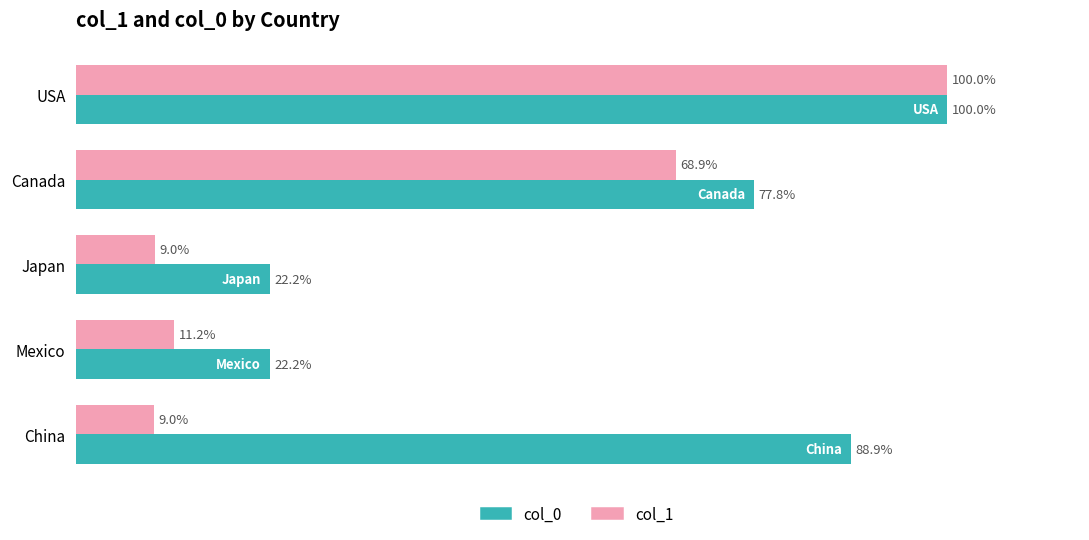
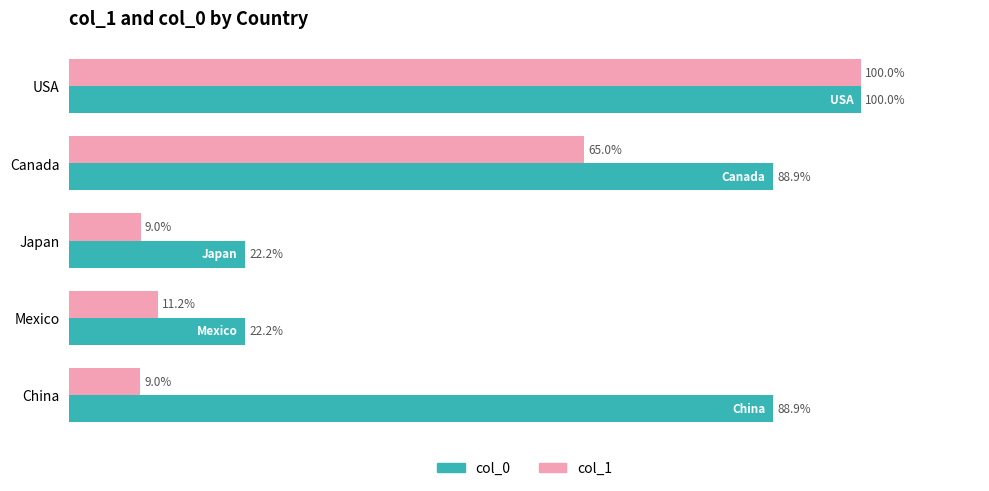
col_1, Canada: 68.9% -> 65.0%
col_0, Canada: 77.8% -> 88.9%
